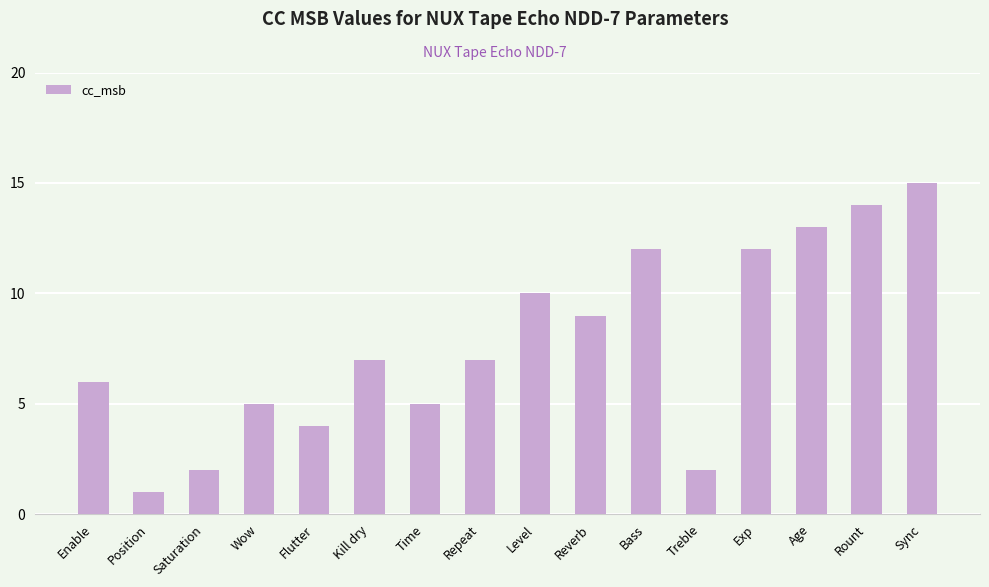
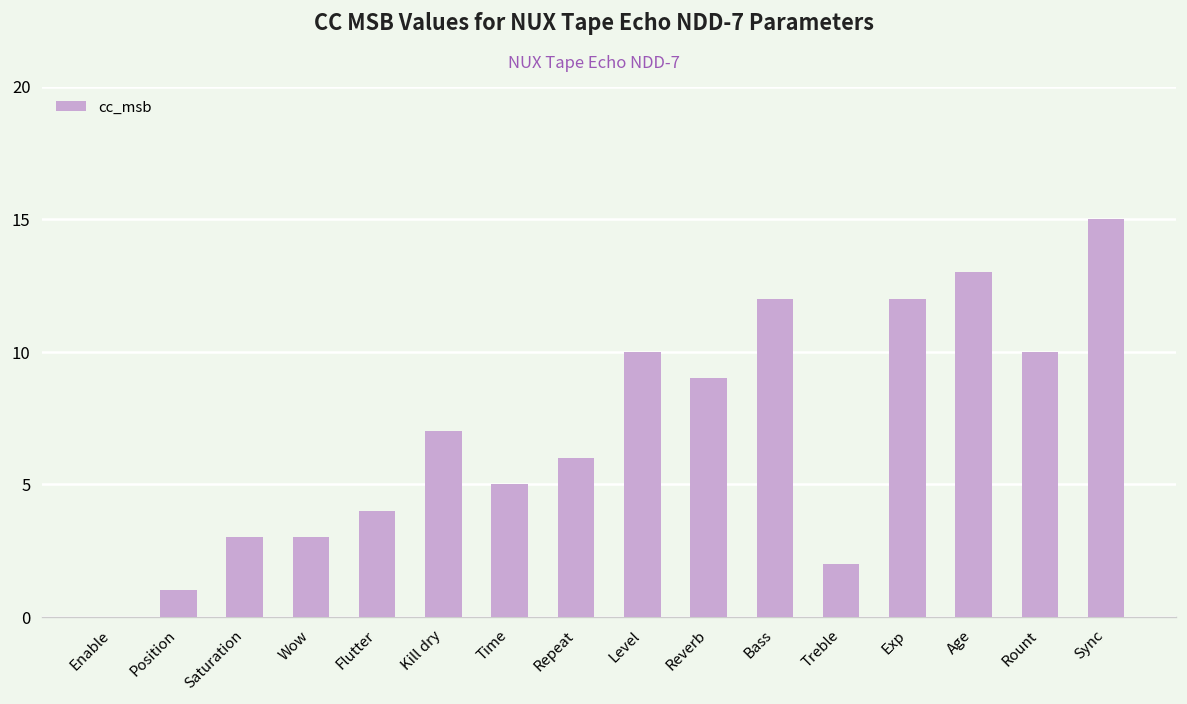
Enable: 6 -> 0
Saturation: 2 -> 3
Wow: 5 -> 3
Repeat: 7 -> 6
Rount: 14 -> 10
